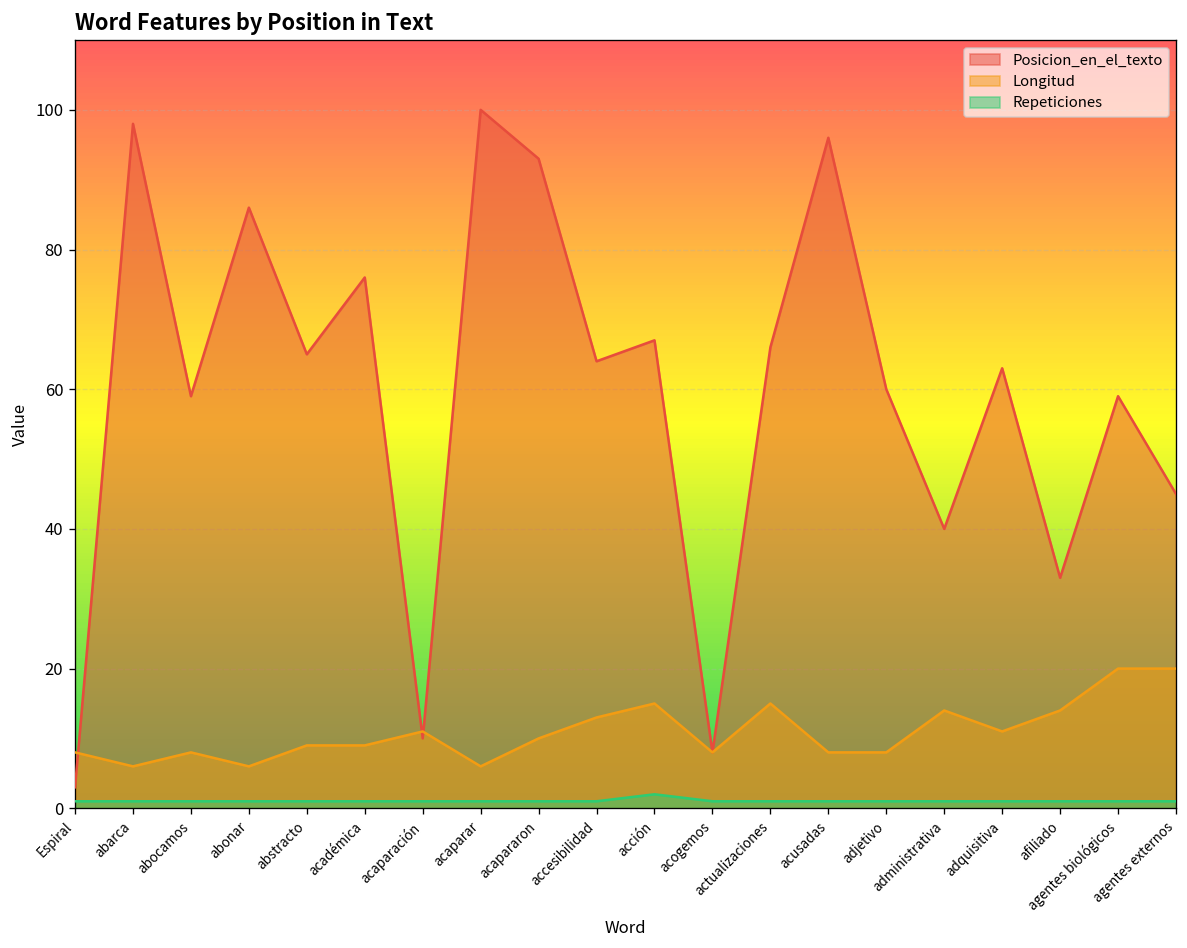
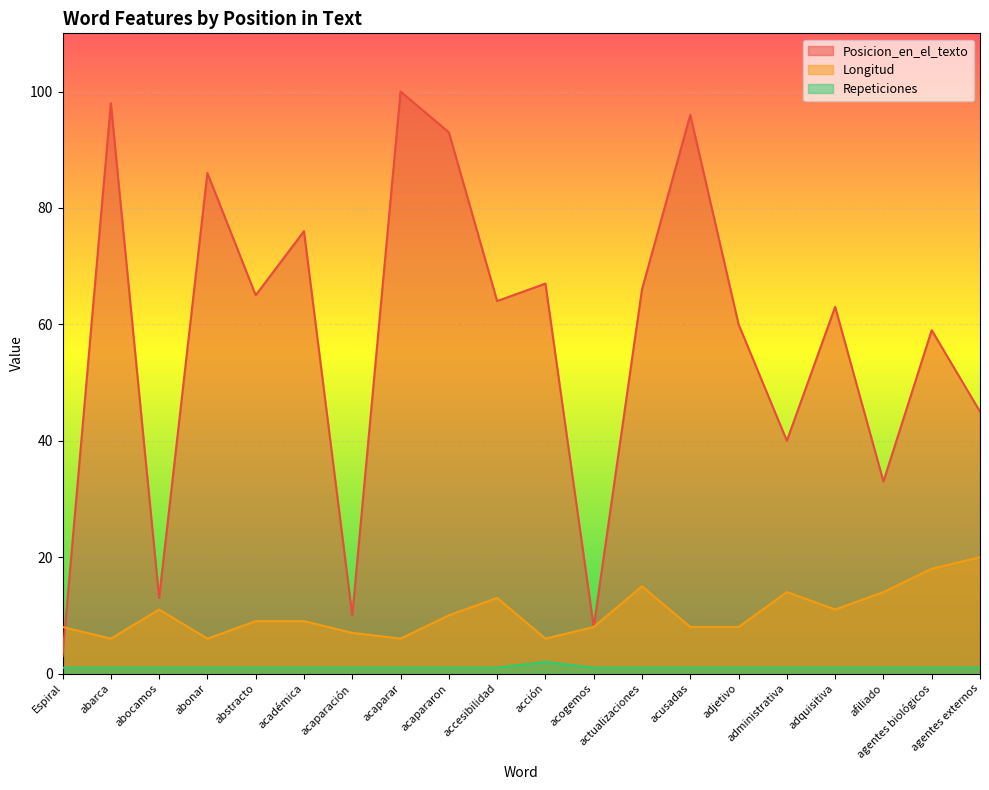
Posicion_en_el_texto, abocamos: 59 -> 13
Longitud, abocamos: 8 -> 11
Longitud, acaparación: 11 -> 7
Longitud, acción: 15 -> 6
Longitud, agentes biológicos: 20 -> 18
